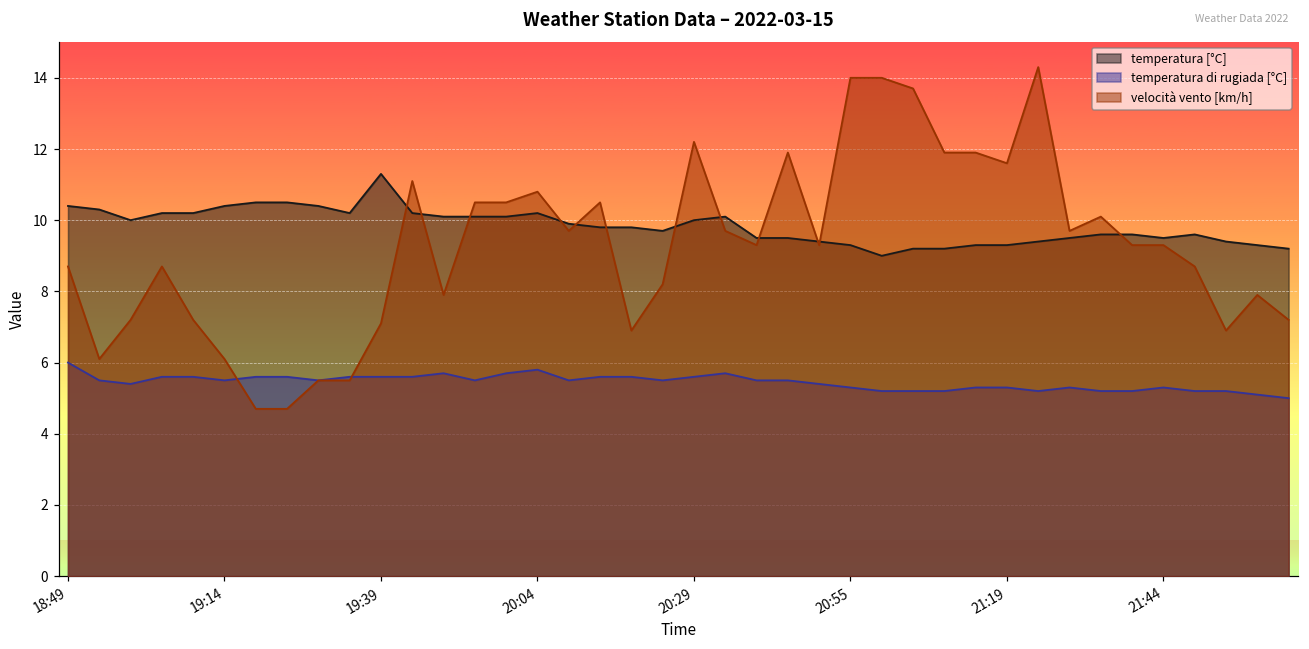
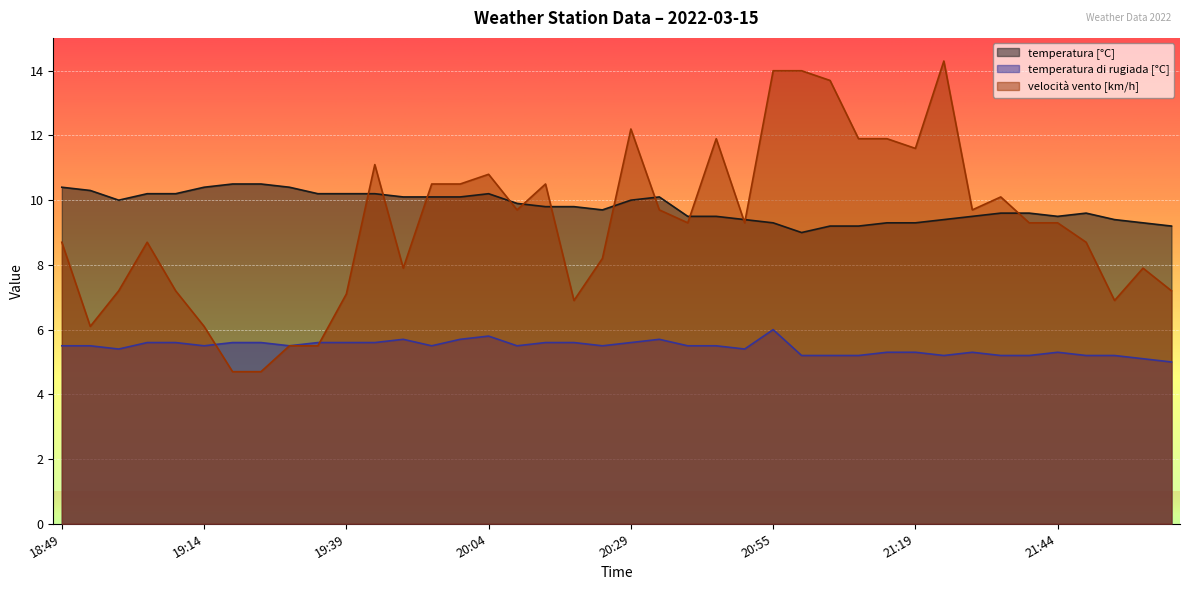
temperatura di rugiada [°C], 18:49: 6.0 -> 5.5
temperatura [°C], 19:39: 11.3 -> 10.2
temperatura di rugiada [°C], 20:55: 5.3 -> 6.0
